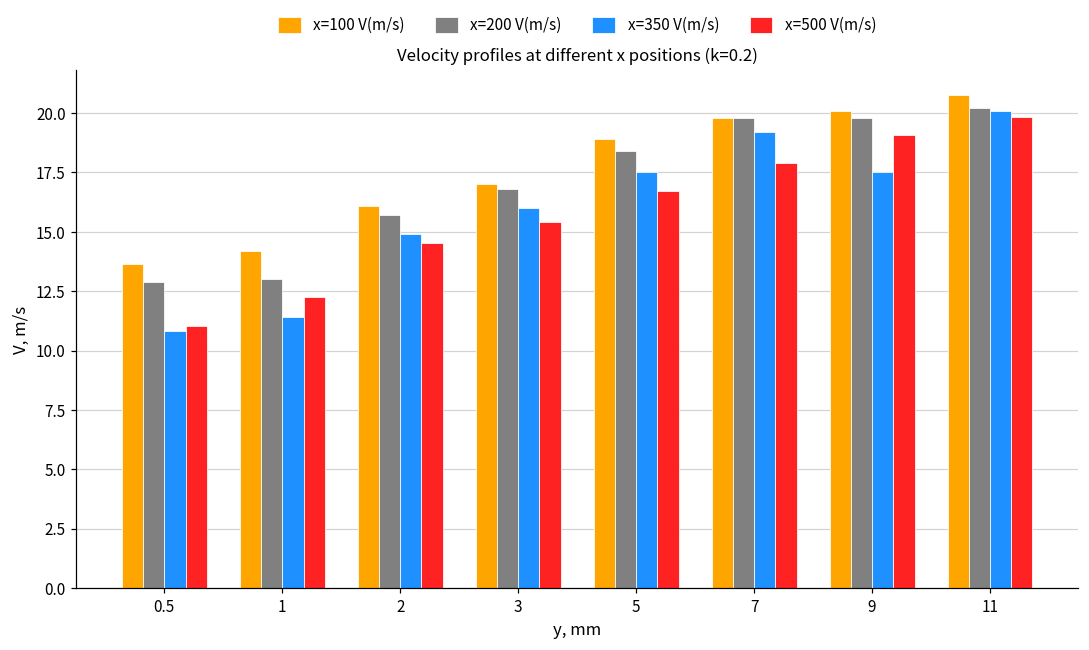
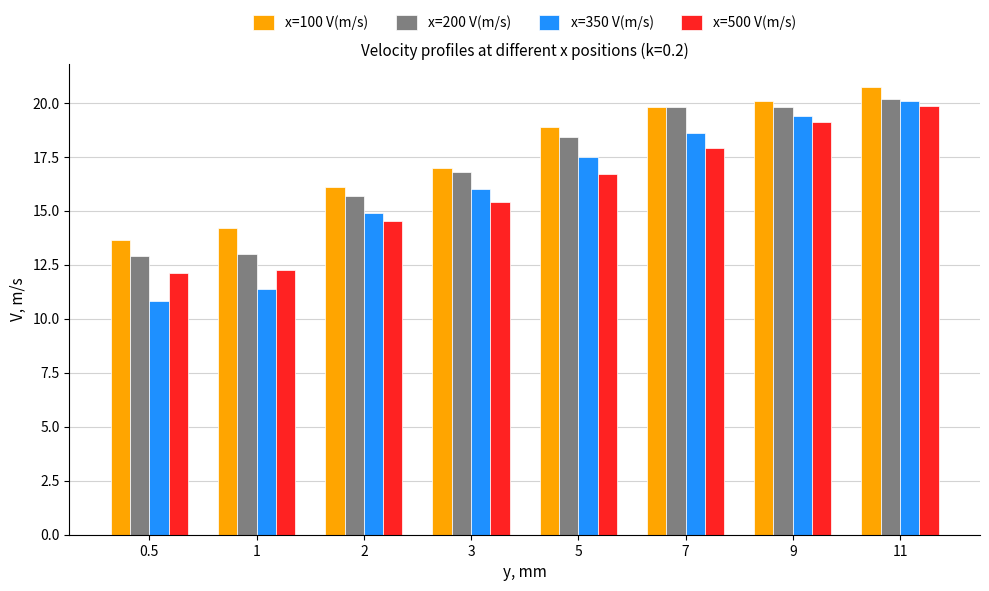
x=500 V(m/s), 0.5: 11.1 -> 12.1
x=350 V(m/s), 7: 19.2 -> 18.6
x=350 V(m/s), 9: 17.5 -> 19.4
